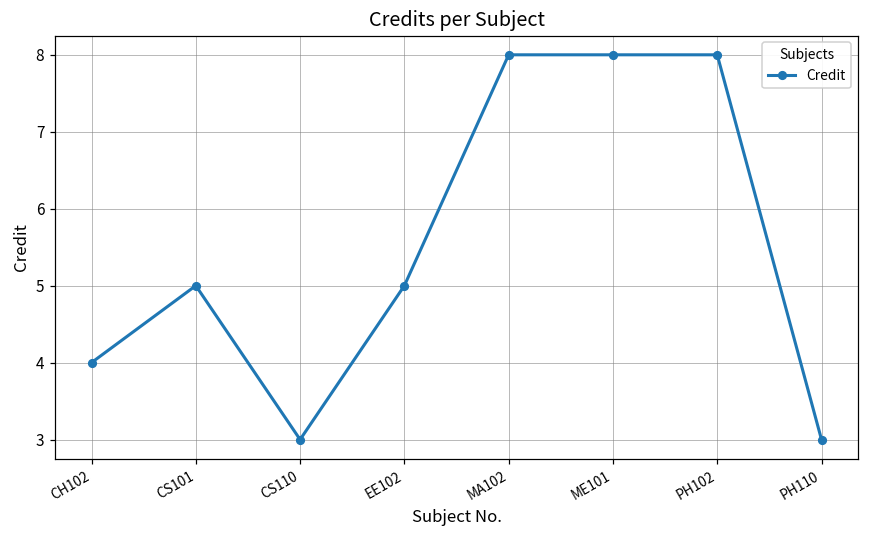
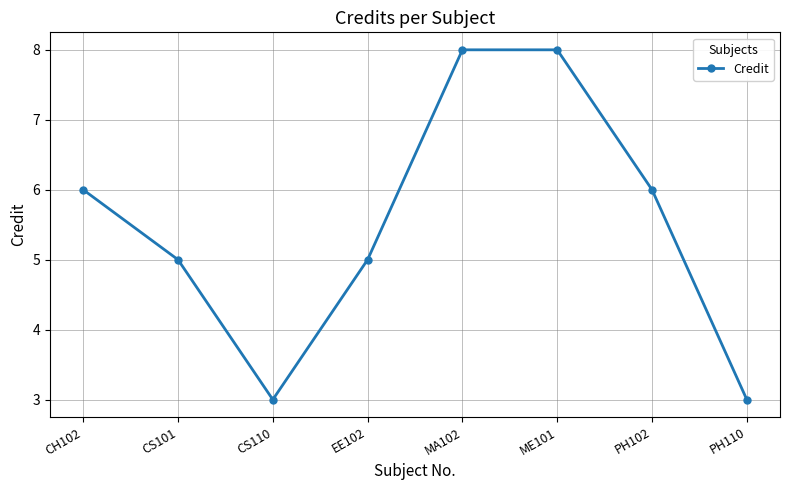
CH102: 4 -> 6
PH102: 8 -> 6
